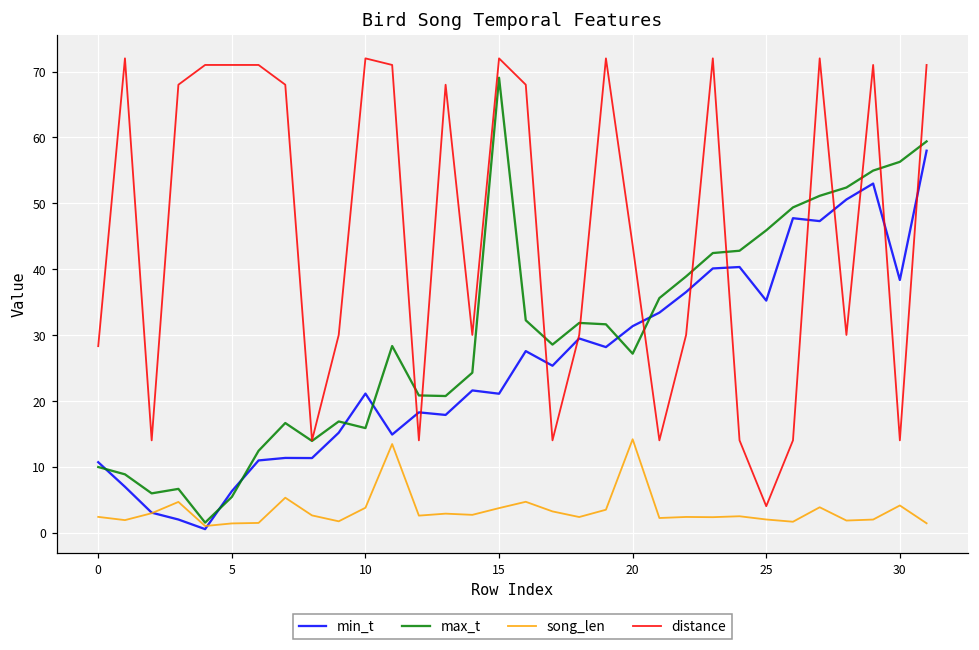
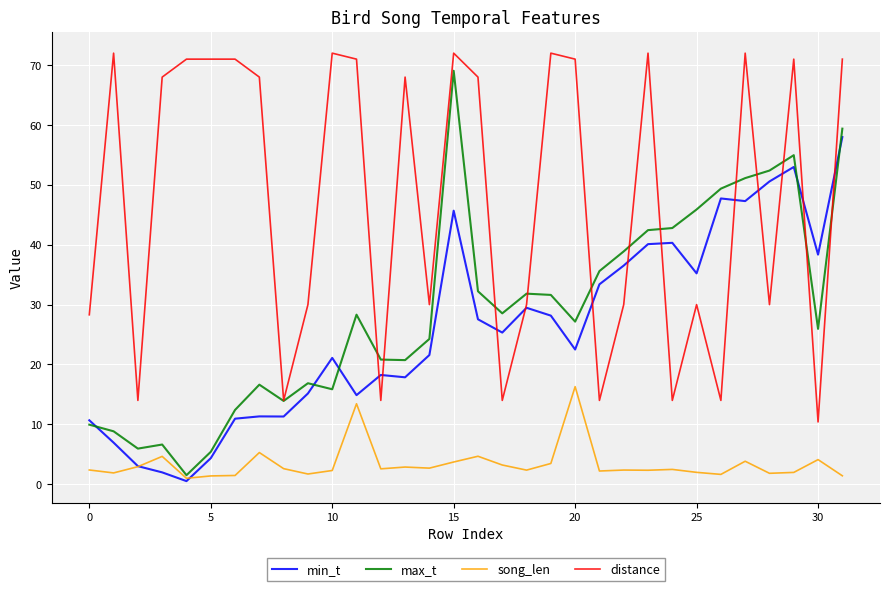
min_t, 5: 6 -> 4
song_len, 10: 4 -> 2
min_t, 15: 21 -> 46
min_t, 20: 31 -> 23
song_len, 20: 14 -> 16
distance, 20: 44 -> 71
distance, 25: 4 -> 30
max_t, 30: 56 -> 26
distance, 30: 14 -> 10
